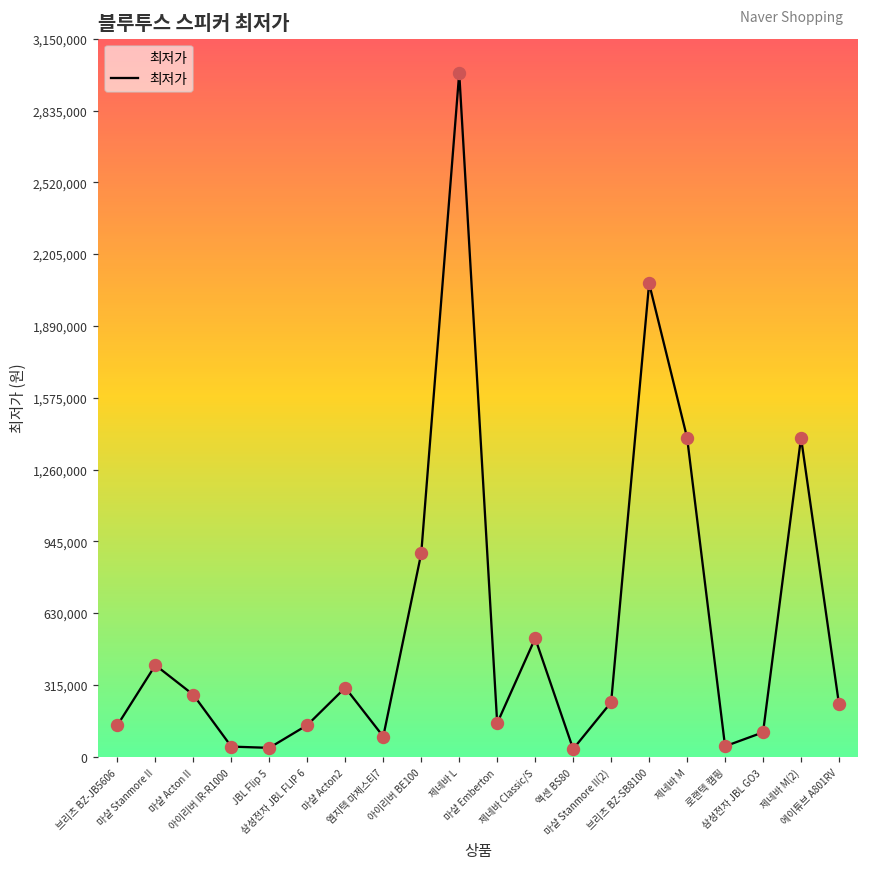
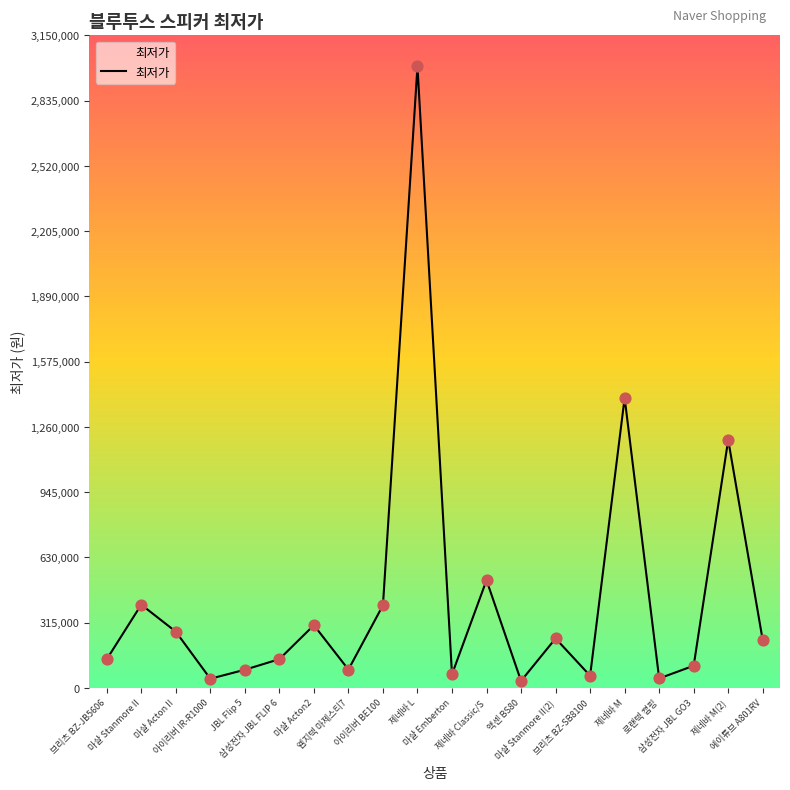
JBL Flip 5: 40,000 -> 90,000
아이리버 BE100: 890,000 -> 400,000
마샬 Emberton: 150,000 -> 70,000
브리츠 BZ-SB8100: 2,080,000 -> 60,000
제네바 M(2): 1,400,000 -> 1,200,000
